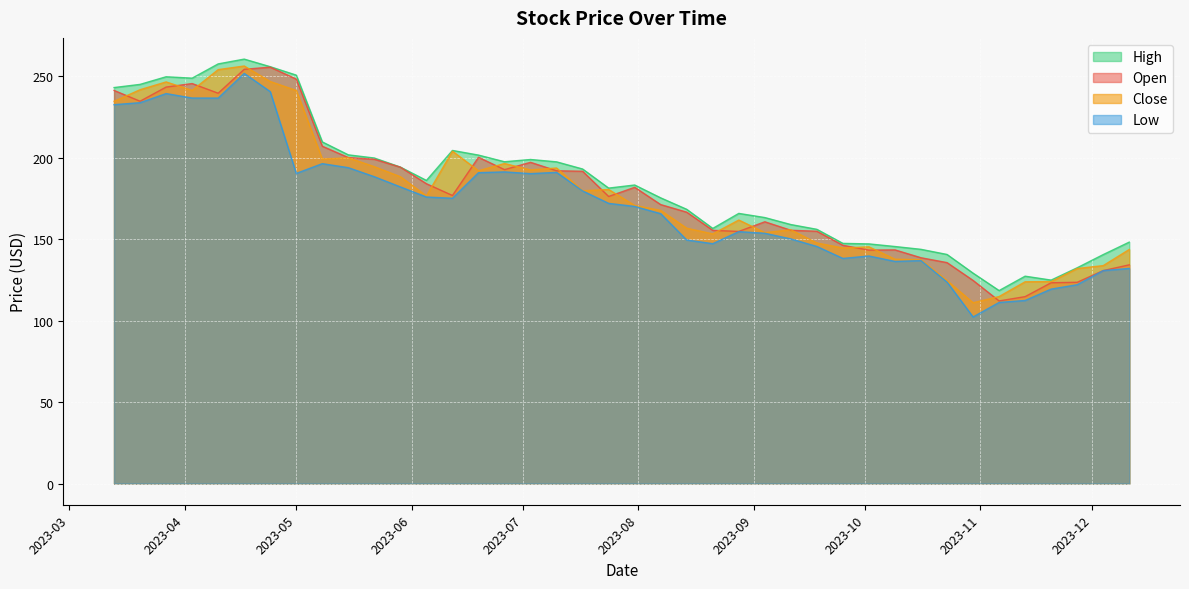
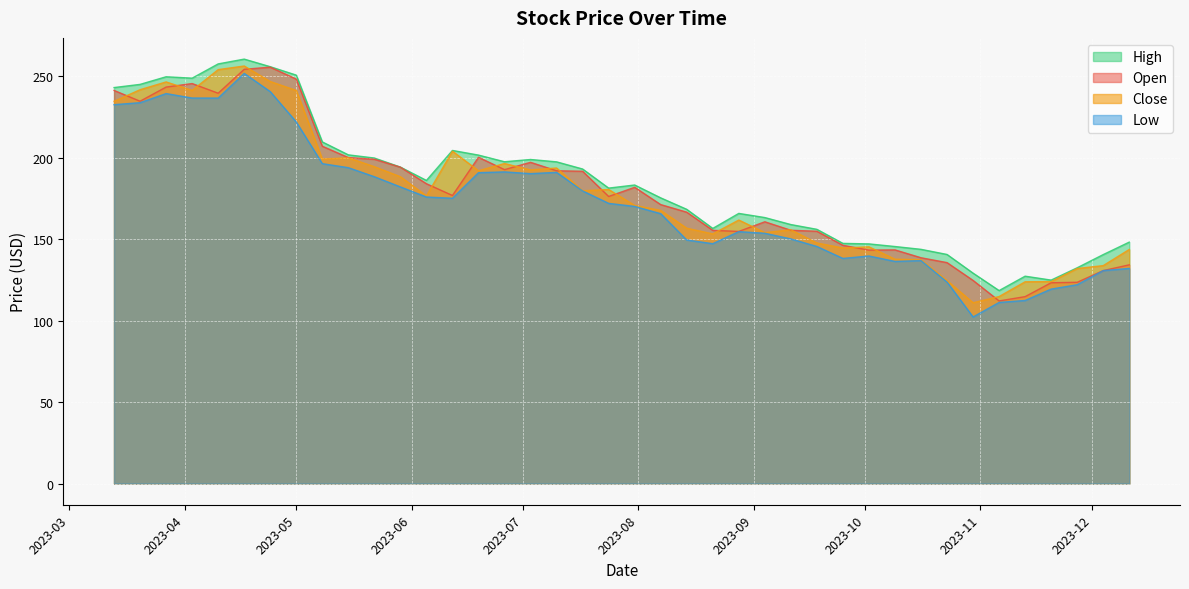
Low, 2023-05: 190 -> 222
